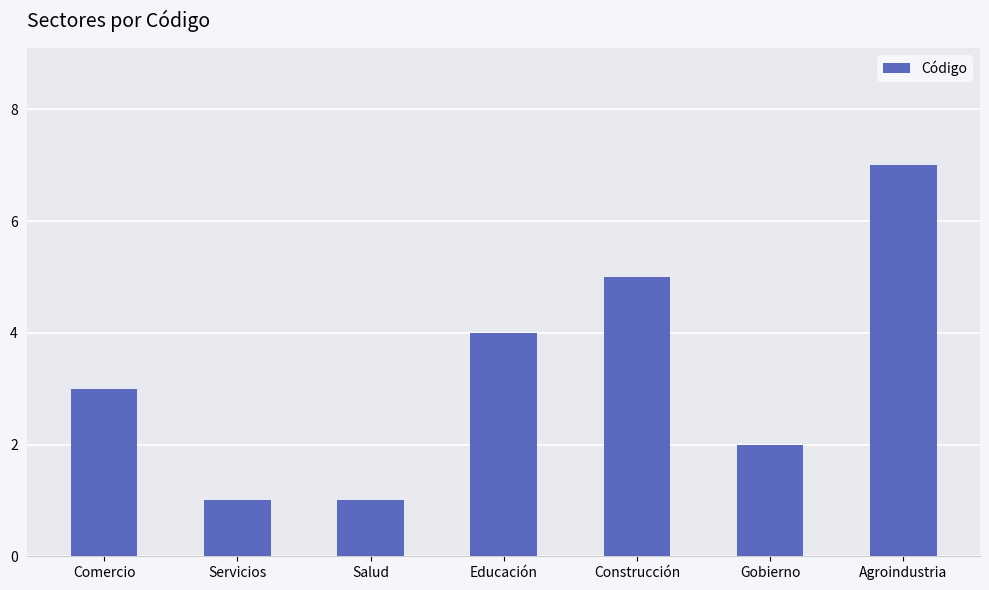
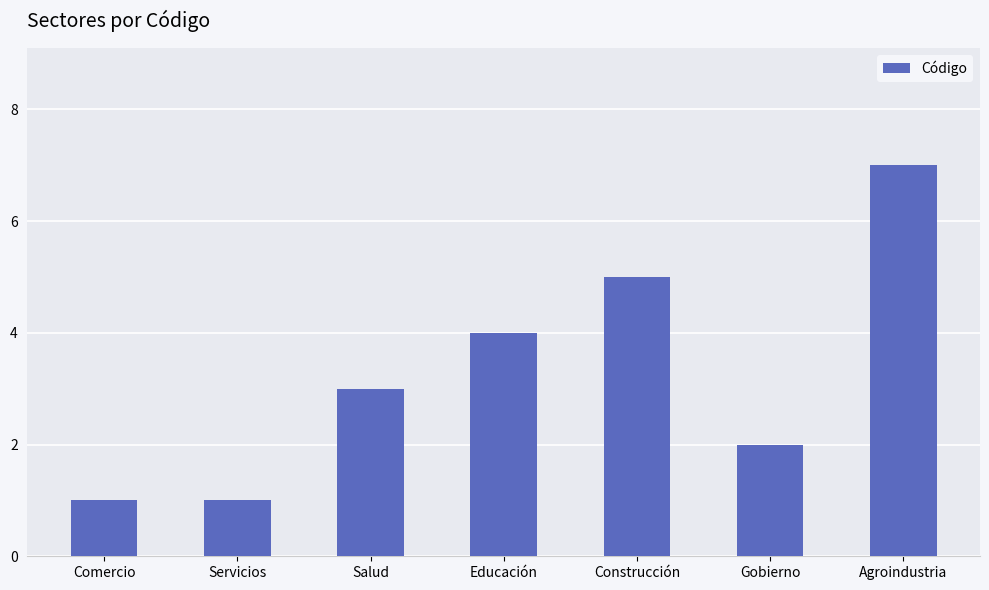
Comercio: 3 -> 1
Salud: 1 -> 3
